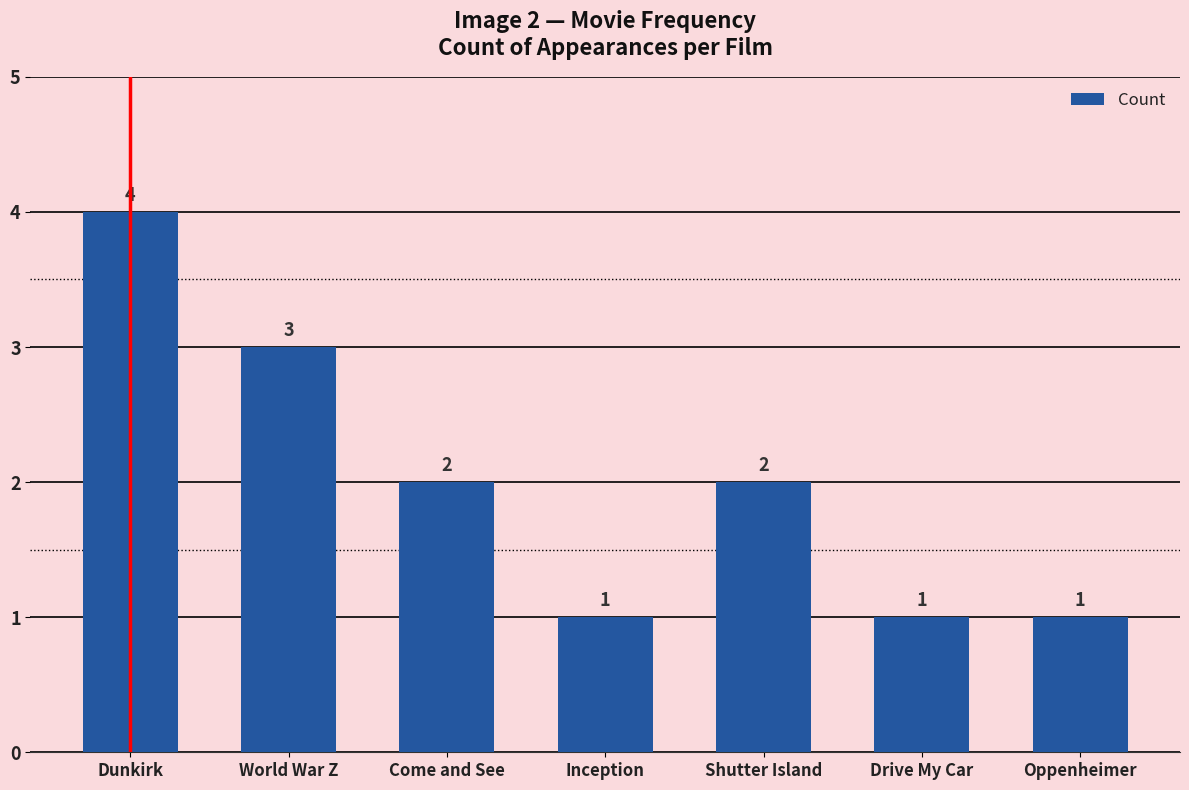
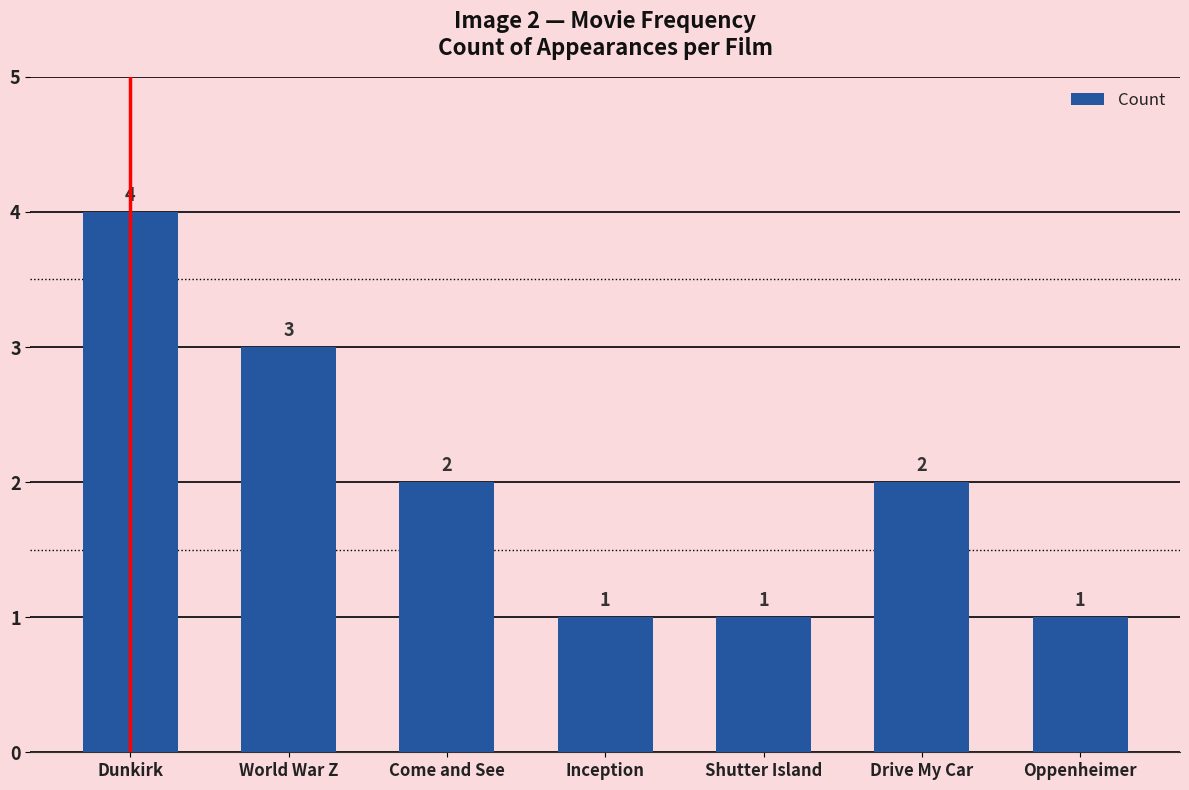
Shutter Island: 2 -> 1
Drive My Car: 1 -> 2
